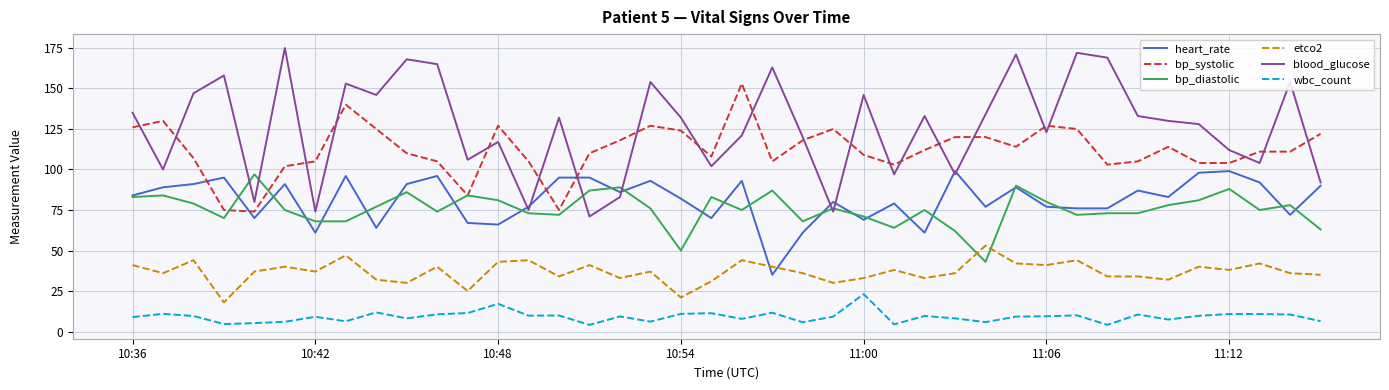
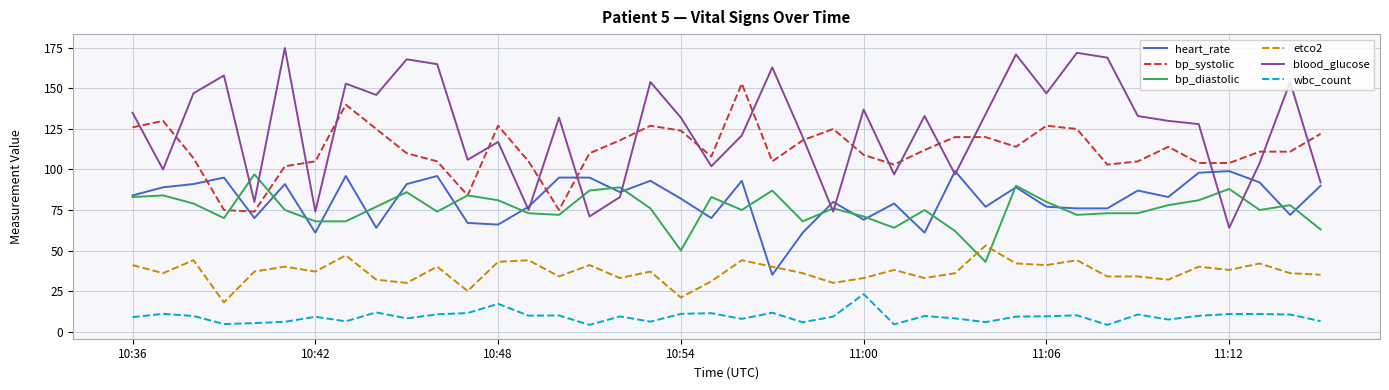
blood_glucose, 11:00: 146 -> 137
blood_glucose, 11:06: 123 -> 147
blood_glucose, 11:12: 112 -> 64
